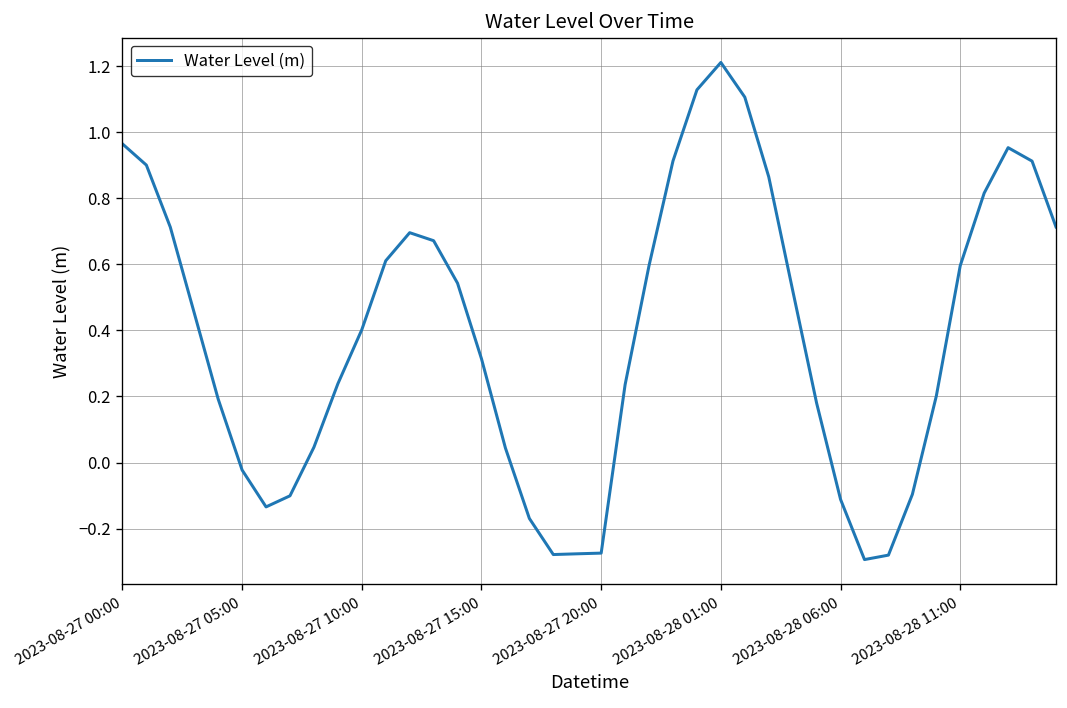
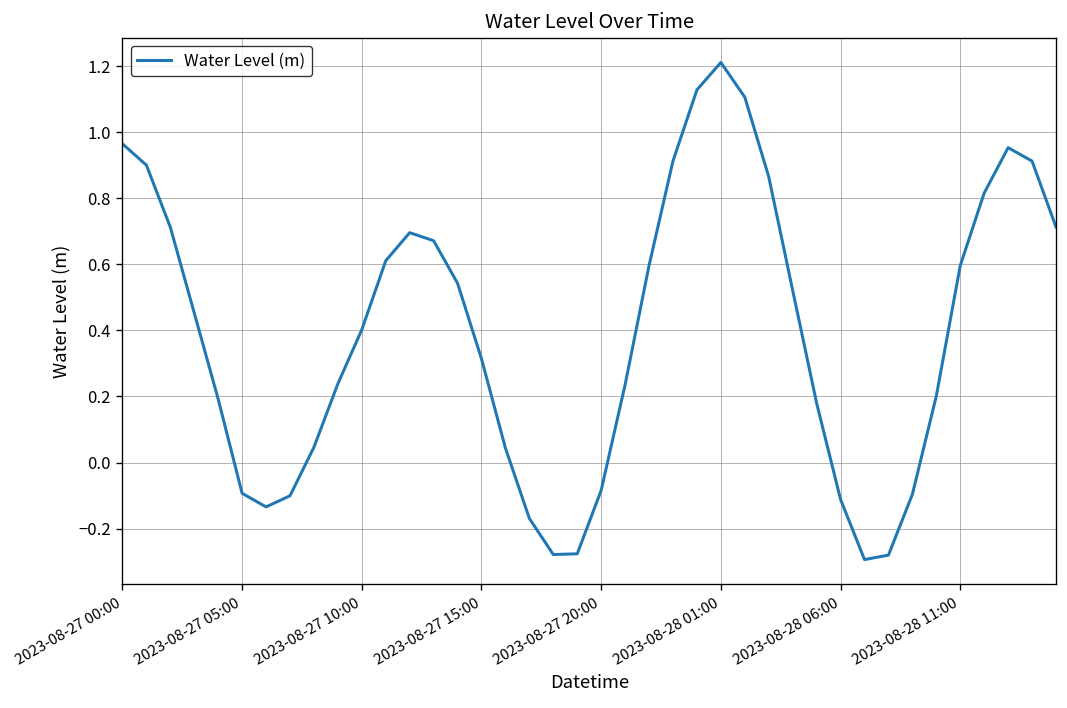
2023-08-27 05:00: -0.02 -> -0.09
2023-08-27 20:00: -0.27 -> -0.08
